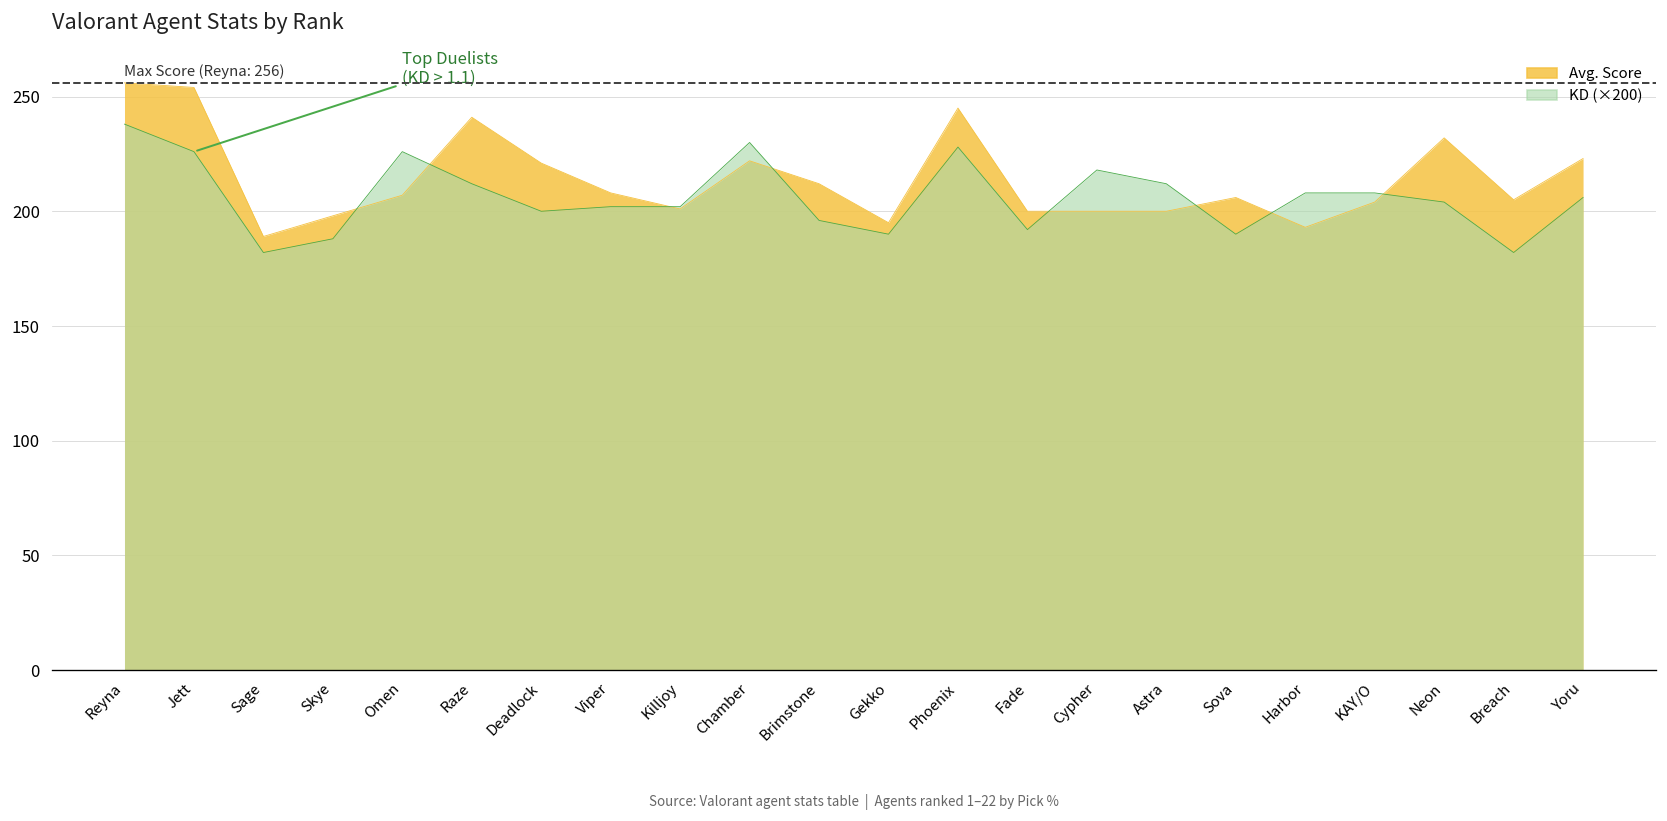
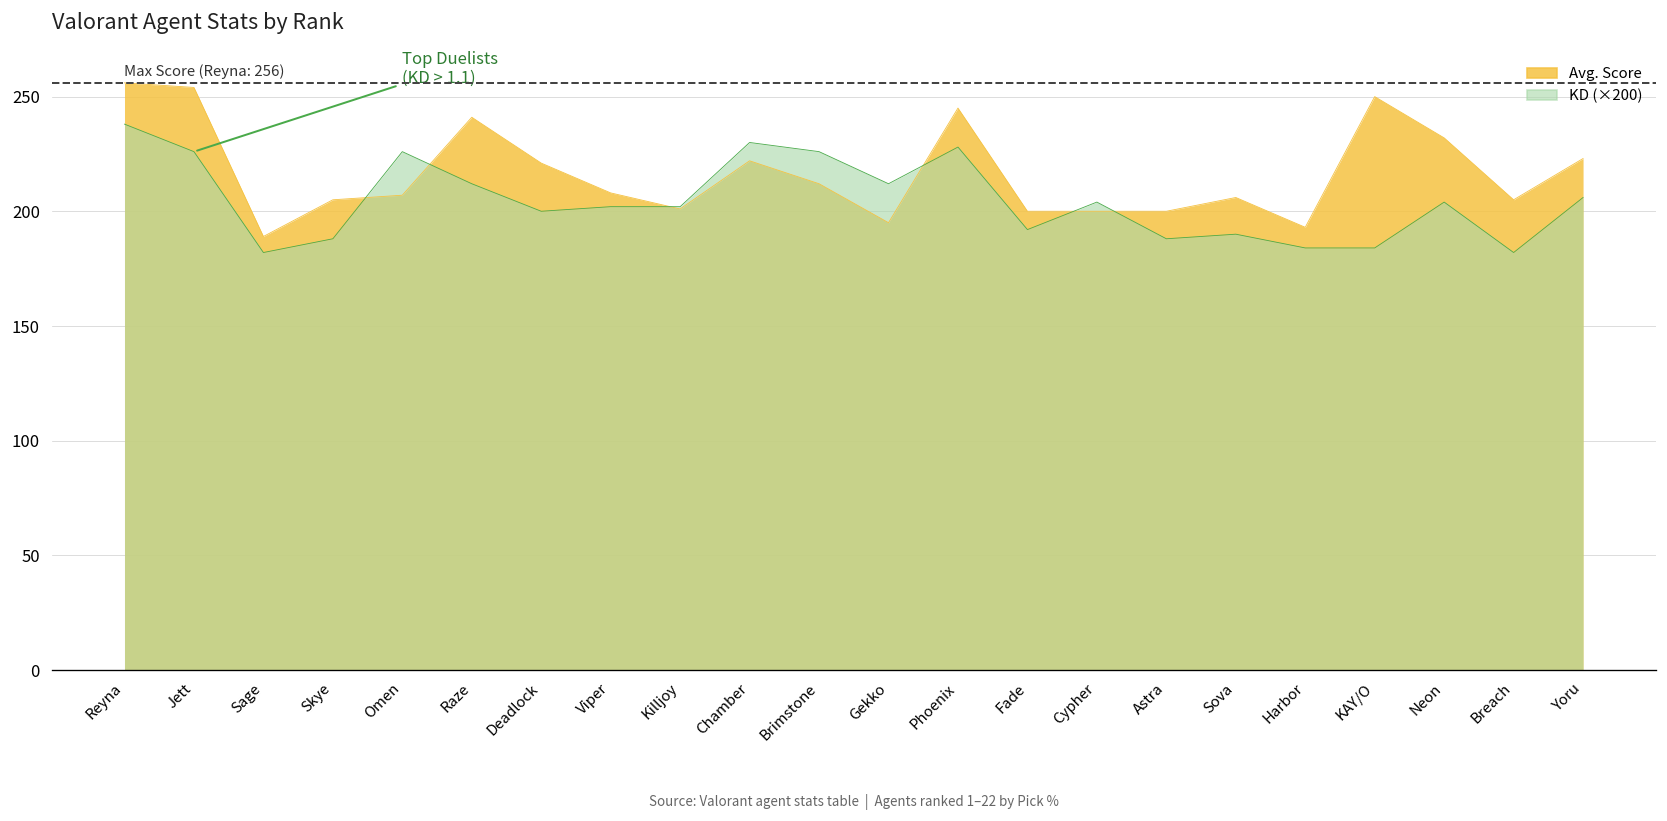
Avg. Score, Skye: 198 -> 205
KD (×200), Brimstone: 196 -> 226
KD (×200), Gekko: 190 -> 212
KD (×200), Cypher: 218 -> 204
KD (×200), Astra: 212 -> 188
KD (×200), Harbor: 208 -> 184
Avg. Score, KAY/O: 204 -> 250
KD (×200), KAY/O: 208 -> 184
